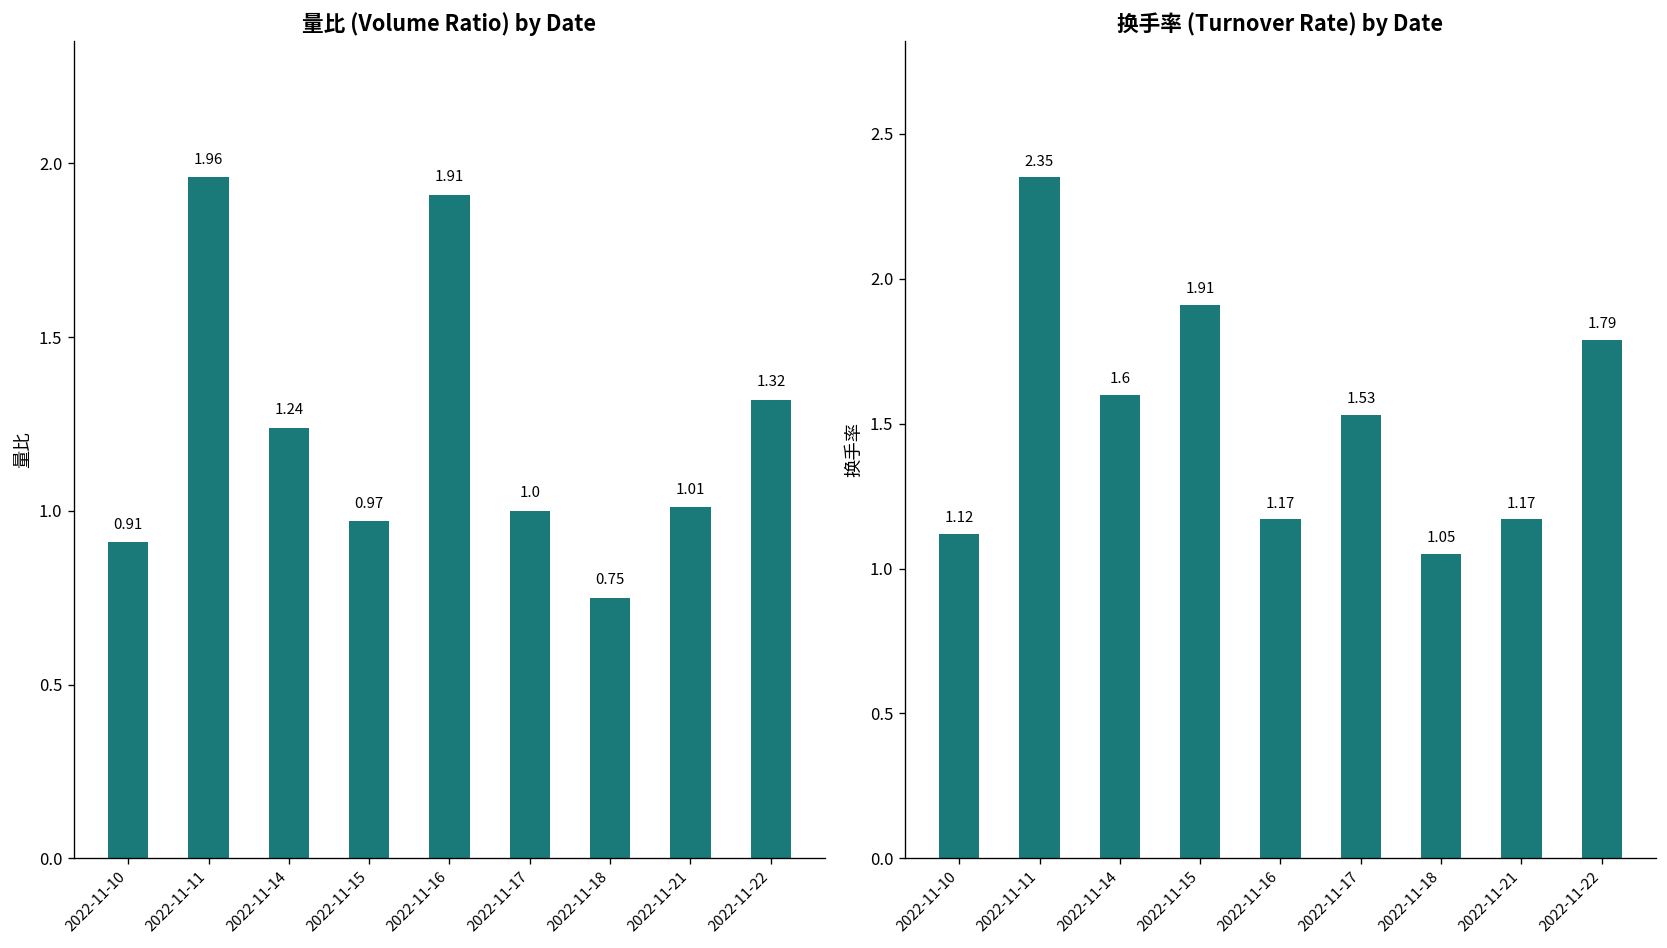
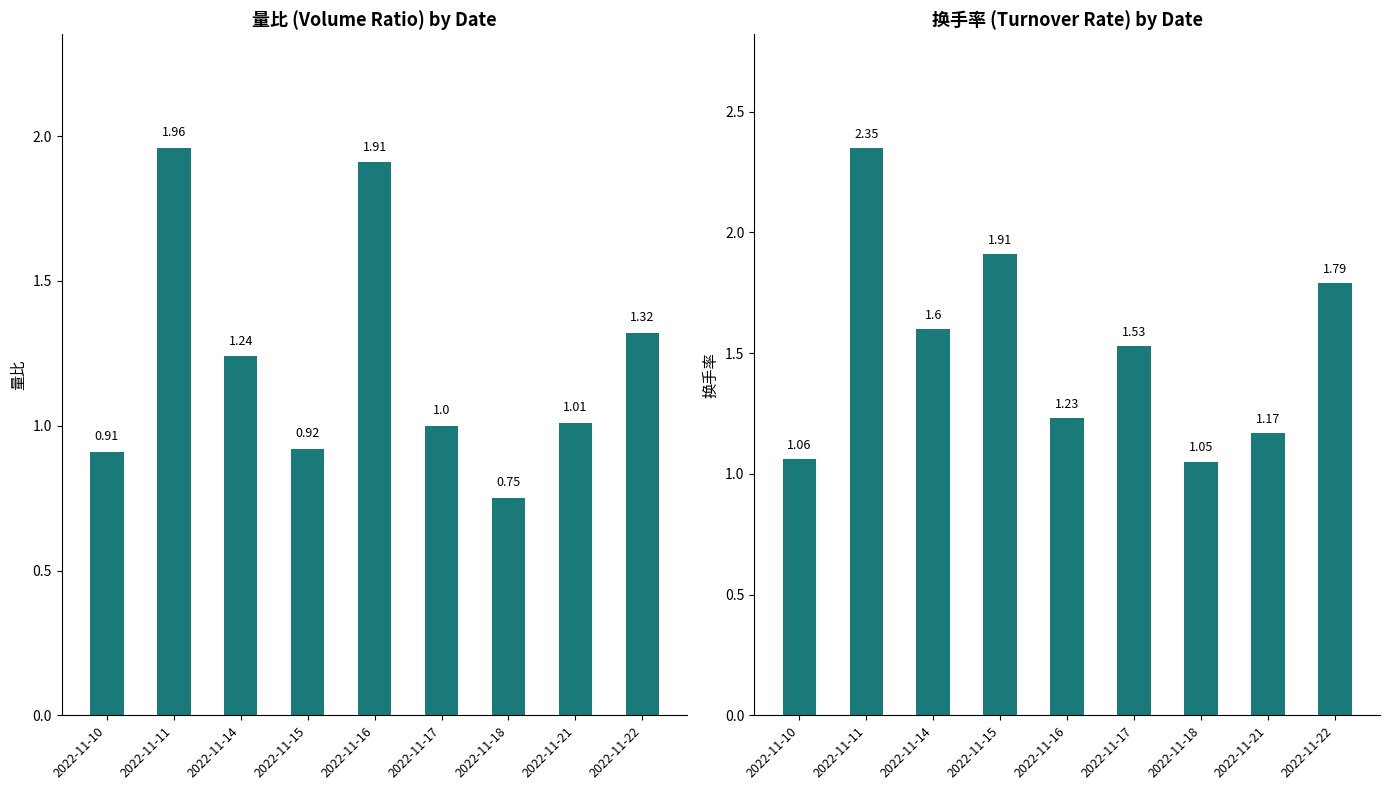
量比 (Volume Ratio) by Date, 2022-11-15: 0.97 -> 0.92
换手率 (Turnover Rate) by Date, 2022-11-10: 1.12 -> 1.06
换手率 (Turnover Rate) by Date, 2022-11-16: 1.17 -> 1.23
